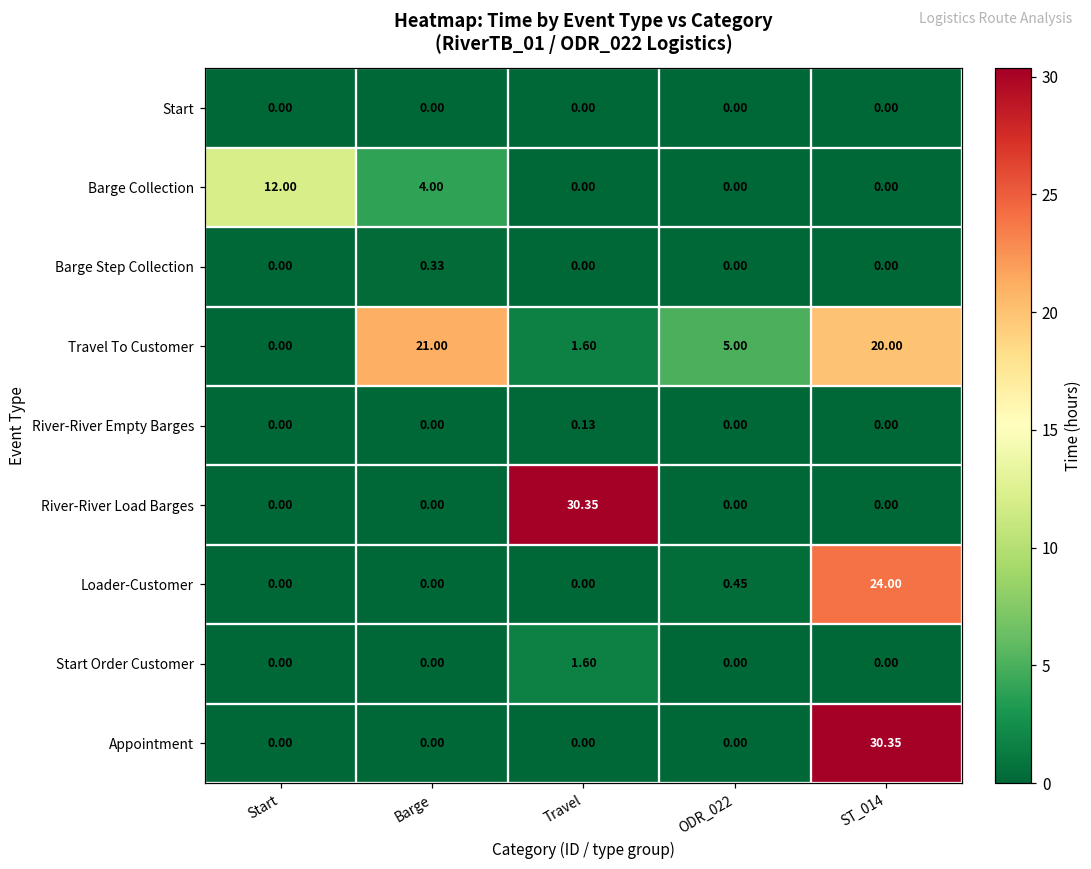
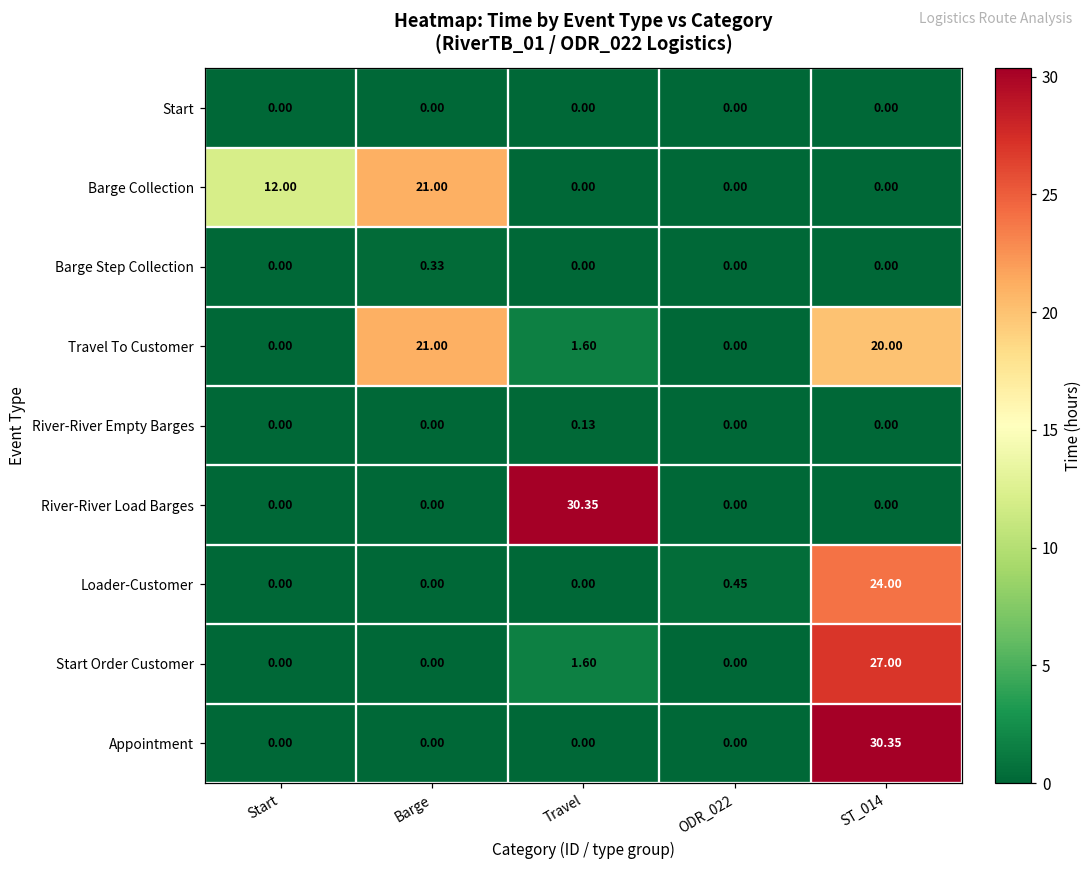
Barge Collection, Barge: 4.00 -> 21.00
Travel To Customer, ODR_022: 5.00 -> 0.00
Start Order Customer, ST_014: 0.00 -> 27.00
